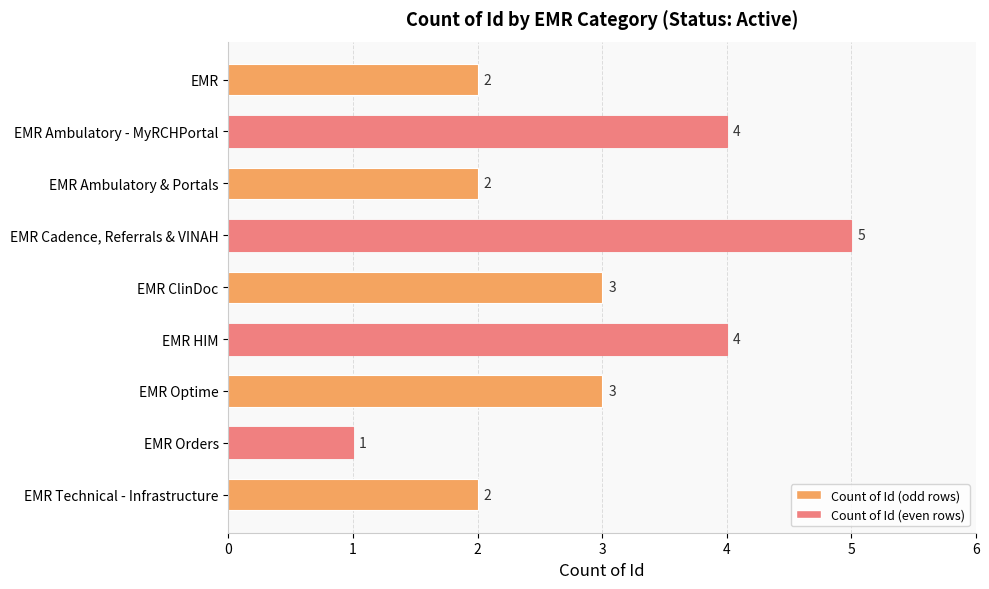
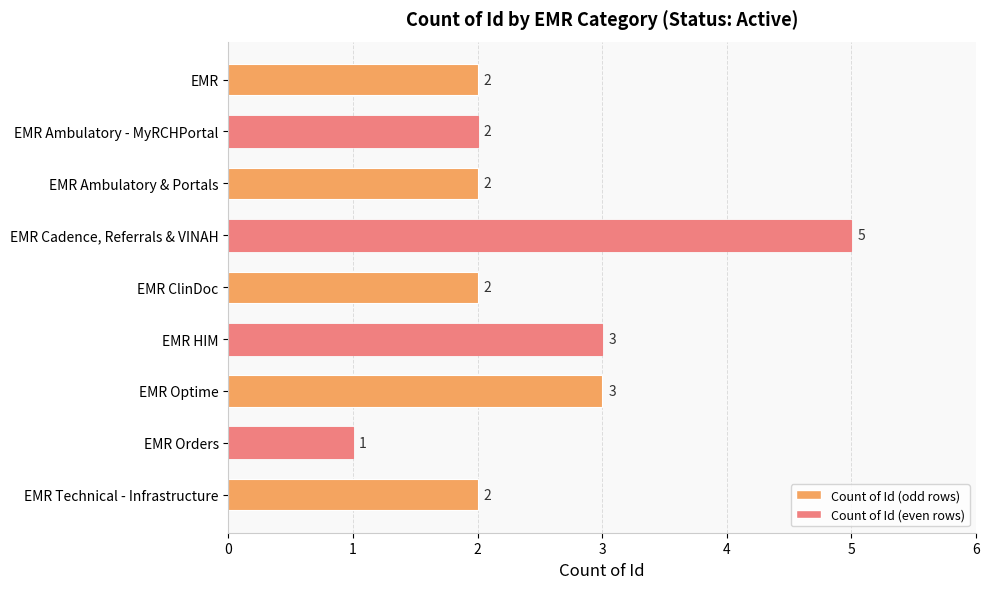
EMR Ambulatory - MyRCHPortal: 4 -> 2
EMR ClinDoc: 3 -> 2
EMR HIM: 4 -> 3
